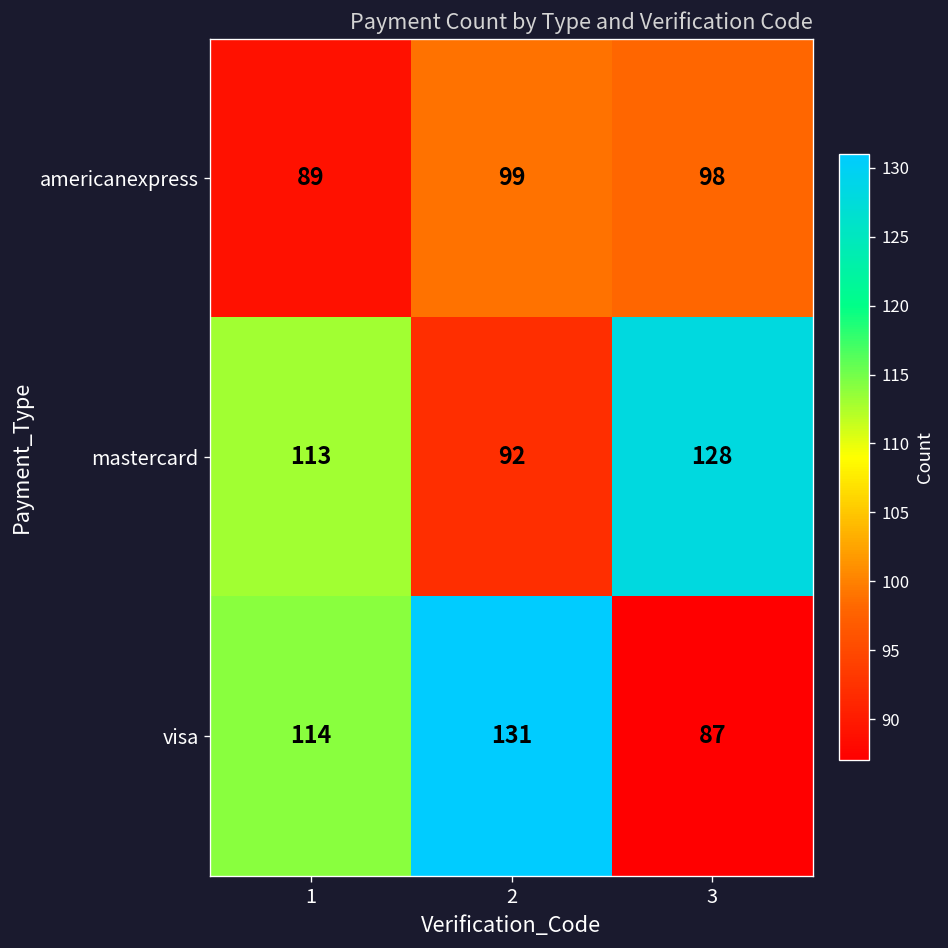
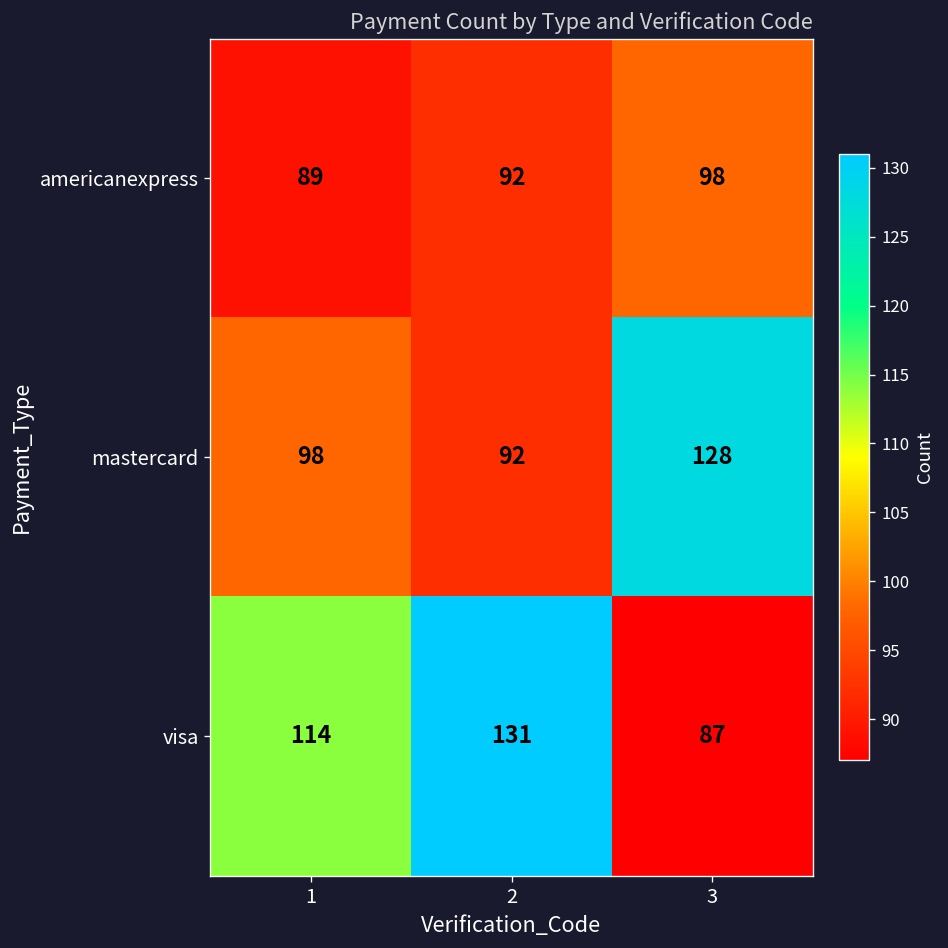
americanexpress, 2: 99 -> 92
mastercard, 1: 113 -> 98
